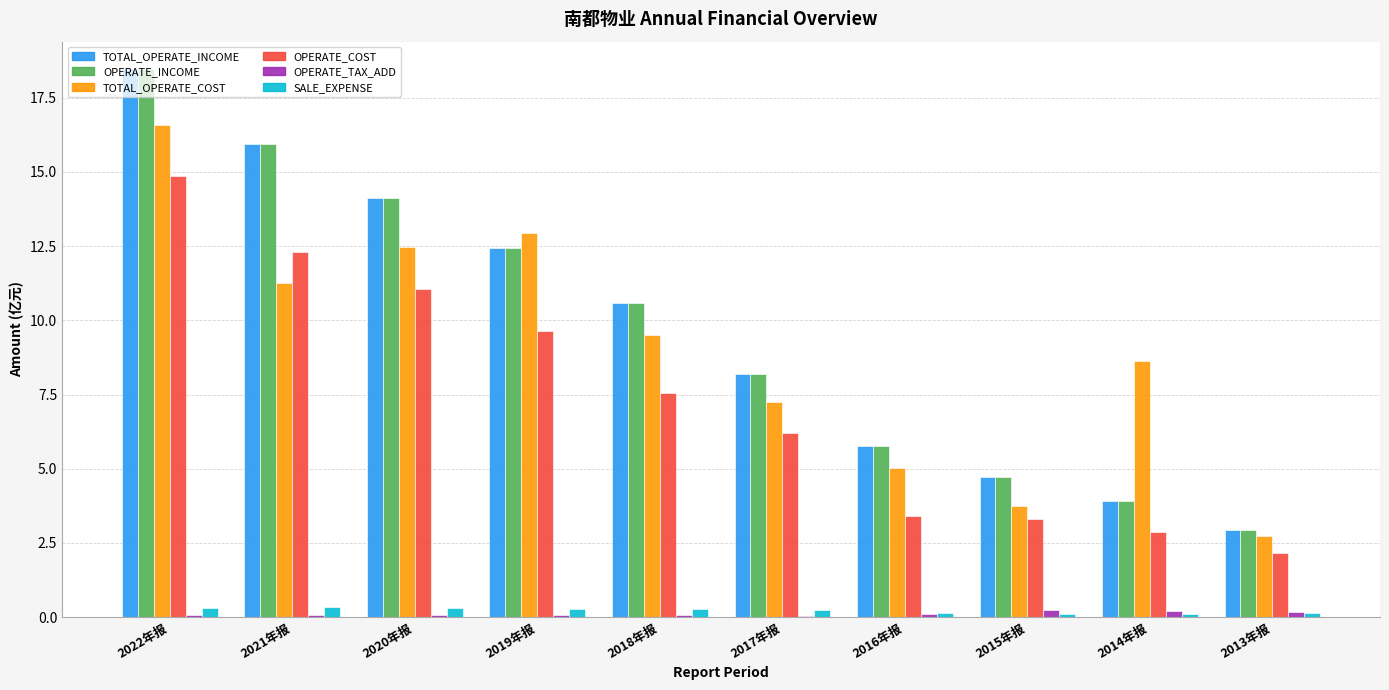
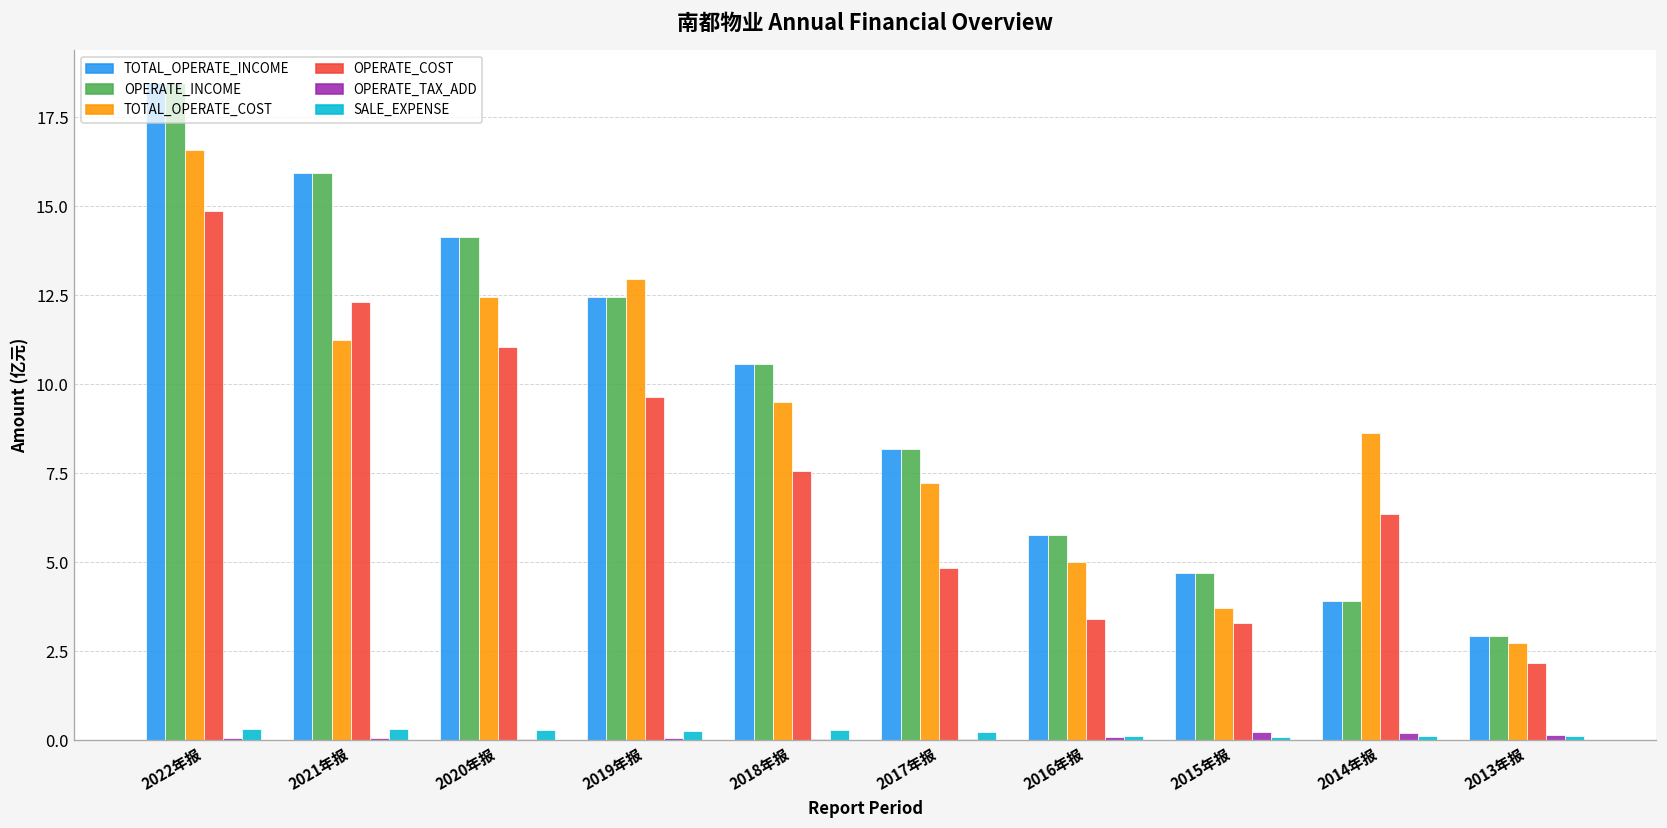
OPERATE_COST, 2017年报: 6.2 -> 4.8
OPERATE_COST, 2014年报: 2.9 -> 6.4
